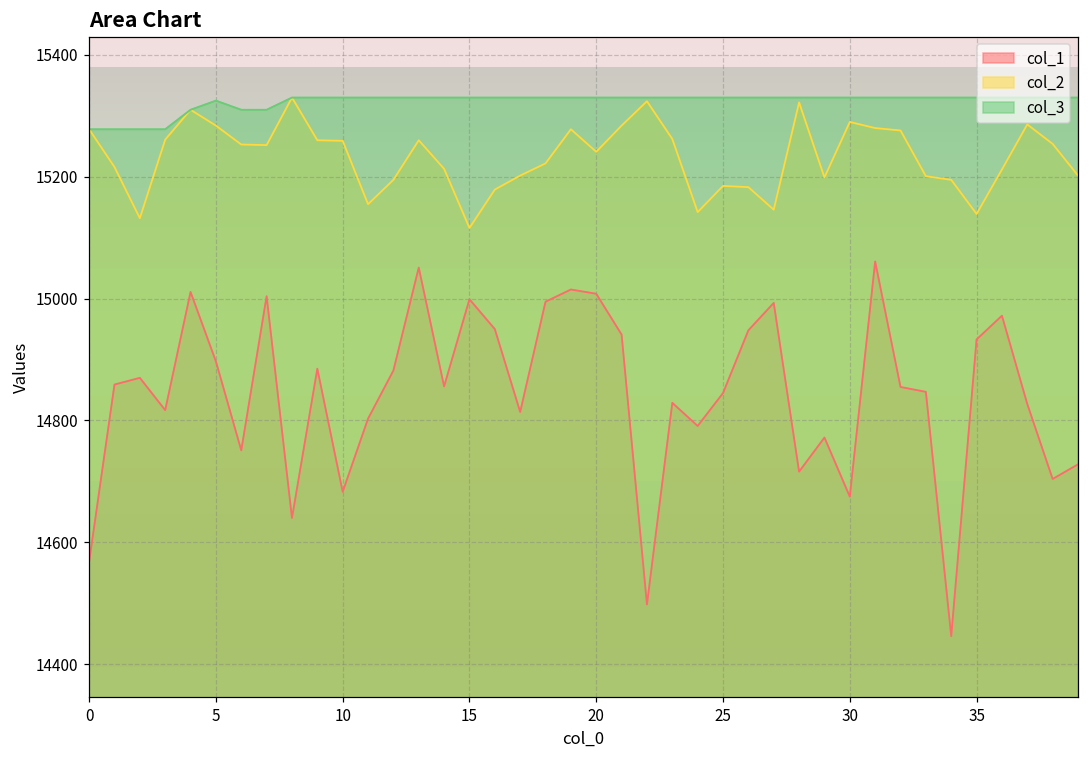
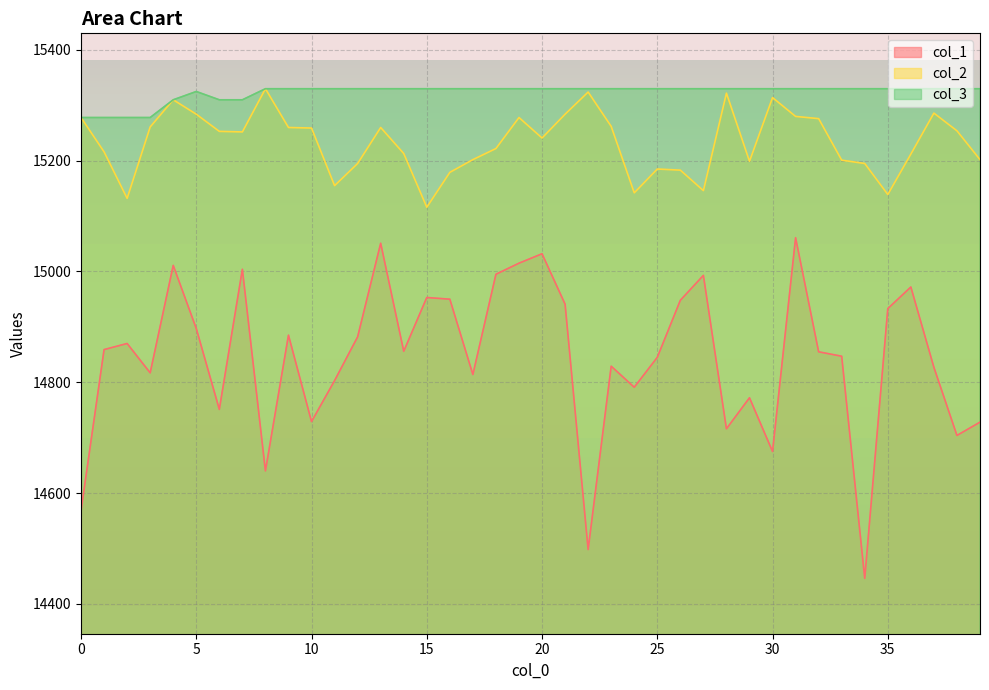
col_1, 10: 14680 -> 14730
col_1, 15: 15000 -> 14950
col_1, 20: 15010 -> 15030
col_2, 30: 15290 -> 15310
